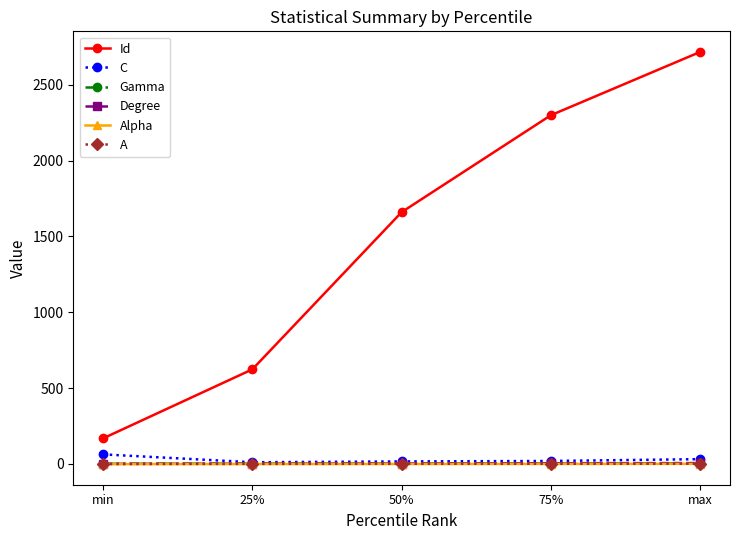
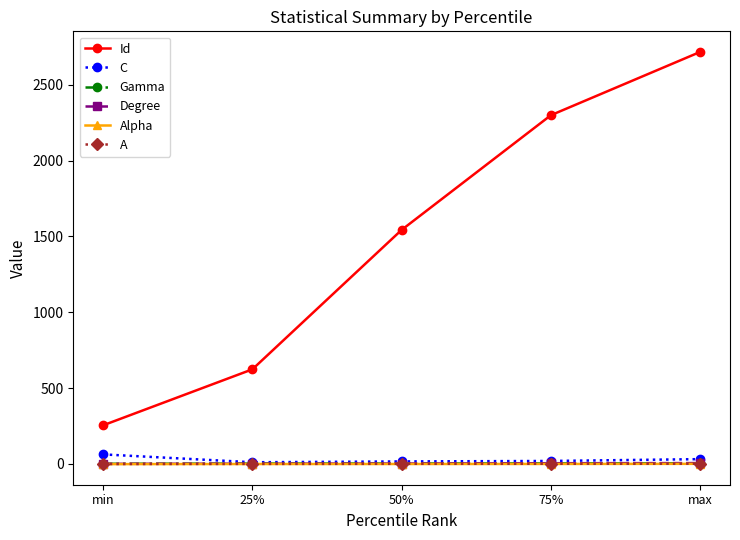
Id, min: 170 -> 260
Id, 50%: 1660 -> 1540
